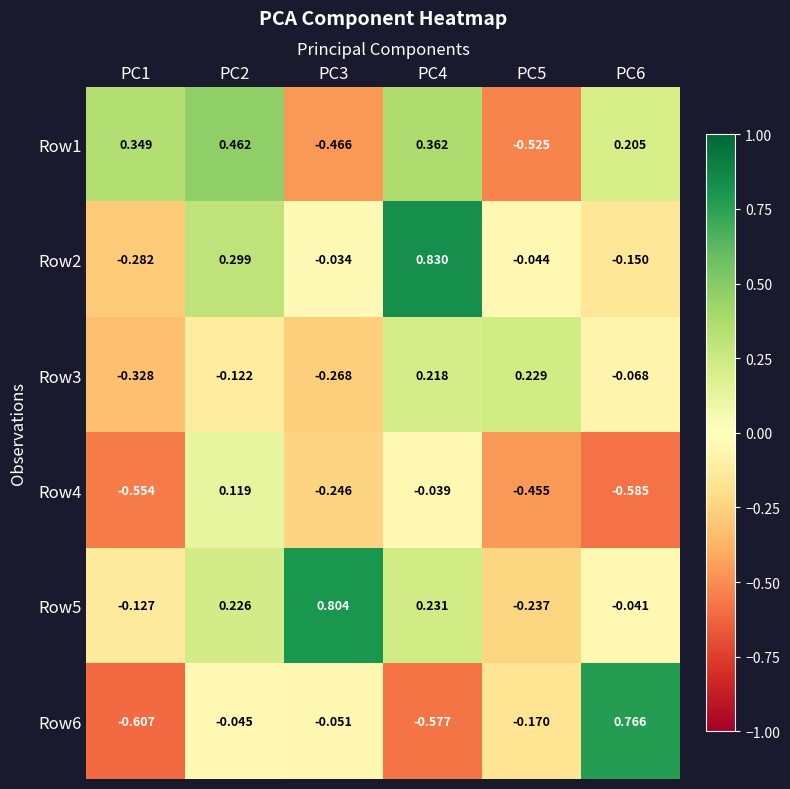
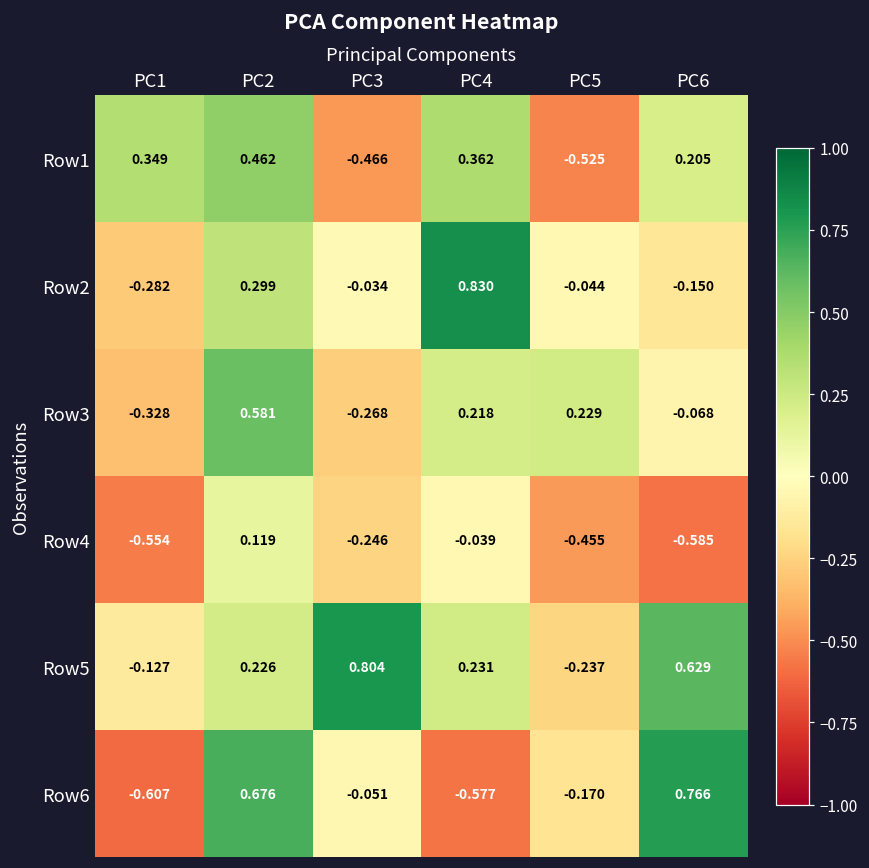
Row3, PC2: -0.122 -> 0.581
Row5, PC6: -0.041 -> 0.629
Row6, PC2: -0.045 -> 0.676
